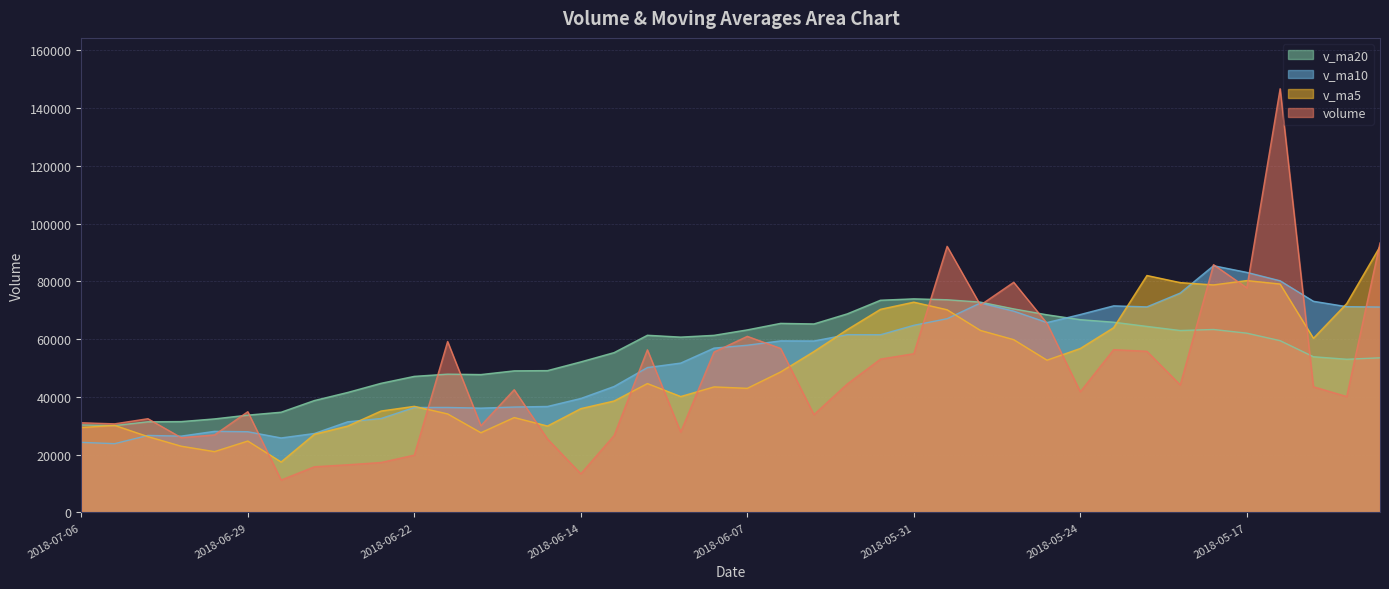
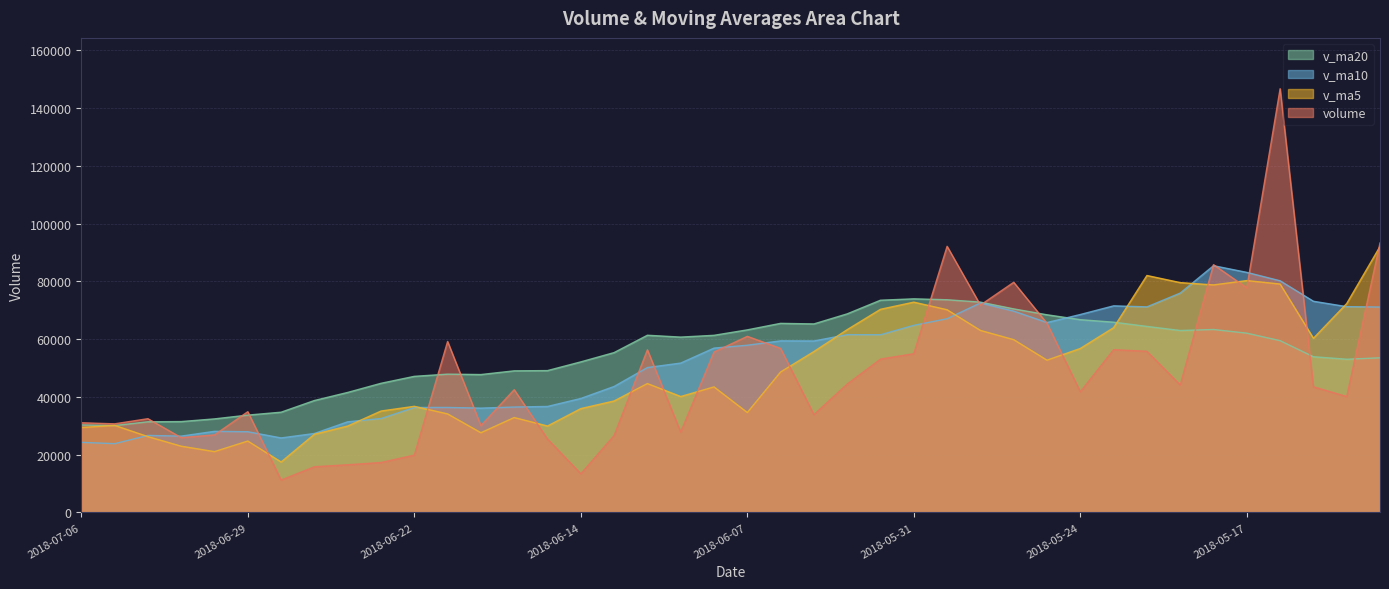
v_ma5, 2018-06-07: 43000 -> 35000
